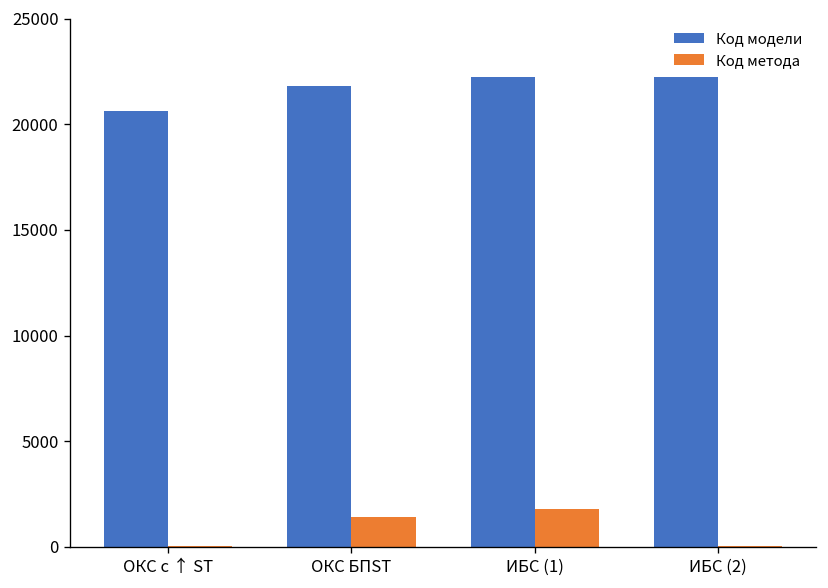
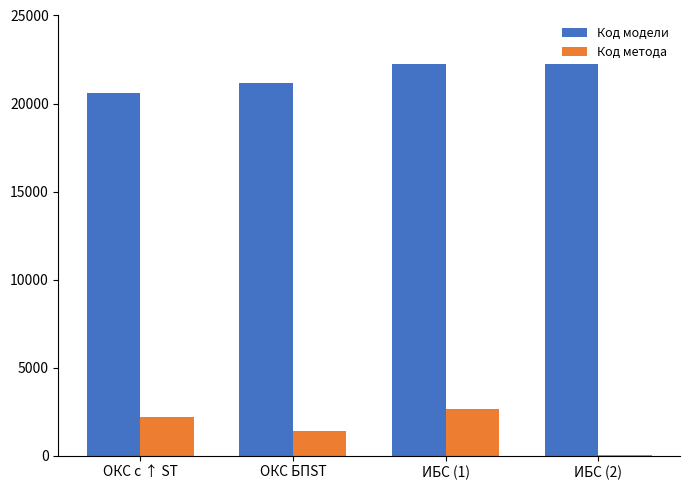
Код метода, ОКС с ↑ ST: 0 -> 2200
Код модели, ОКС БПST: 21800 -> 21200
Код метода, ИБС (1): 1800 -> 2600
